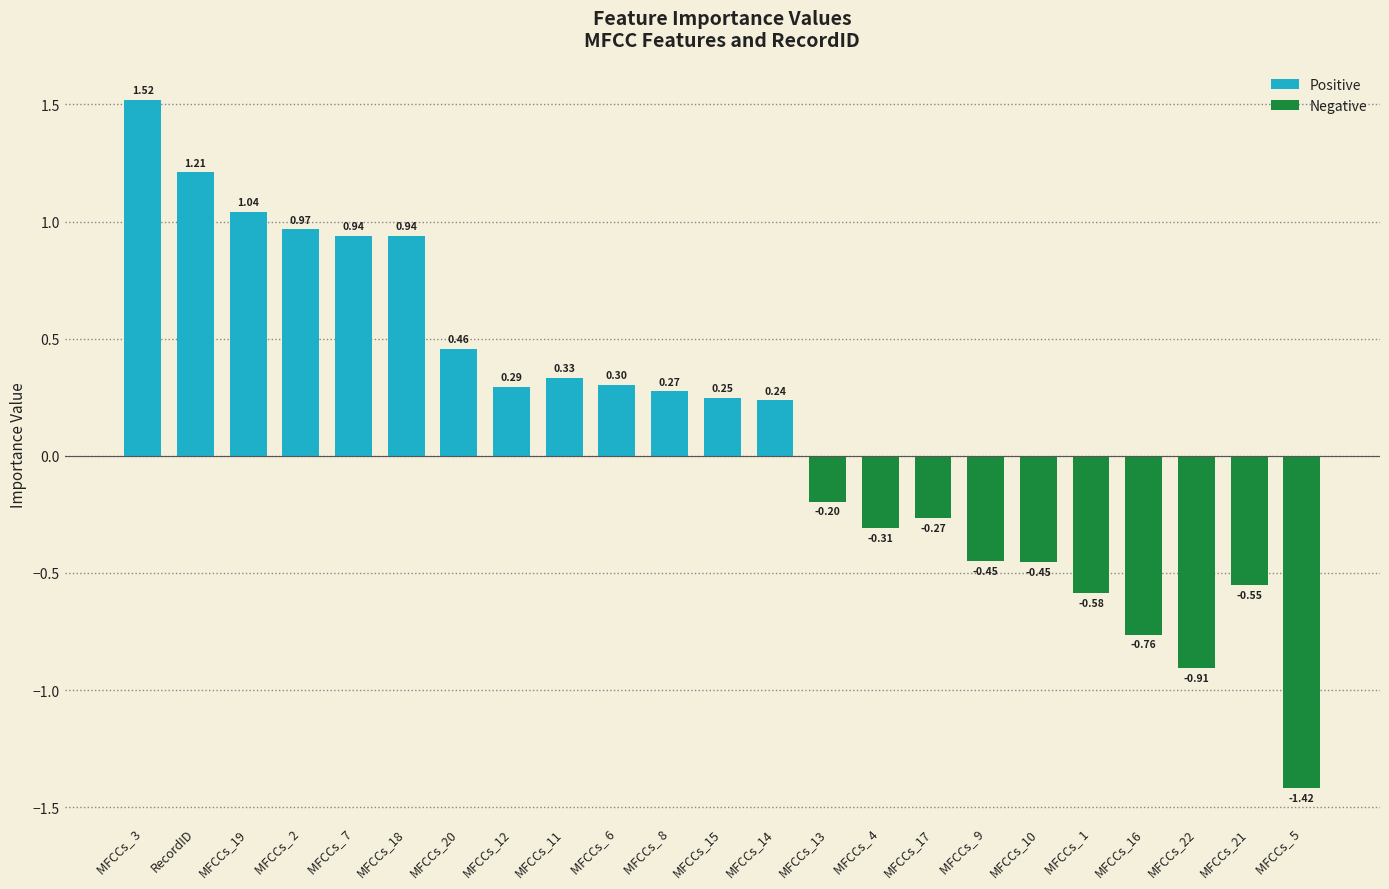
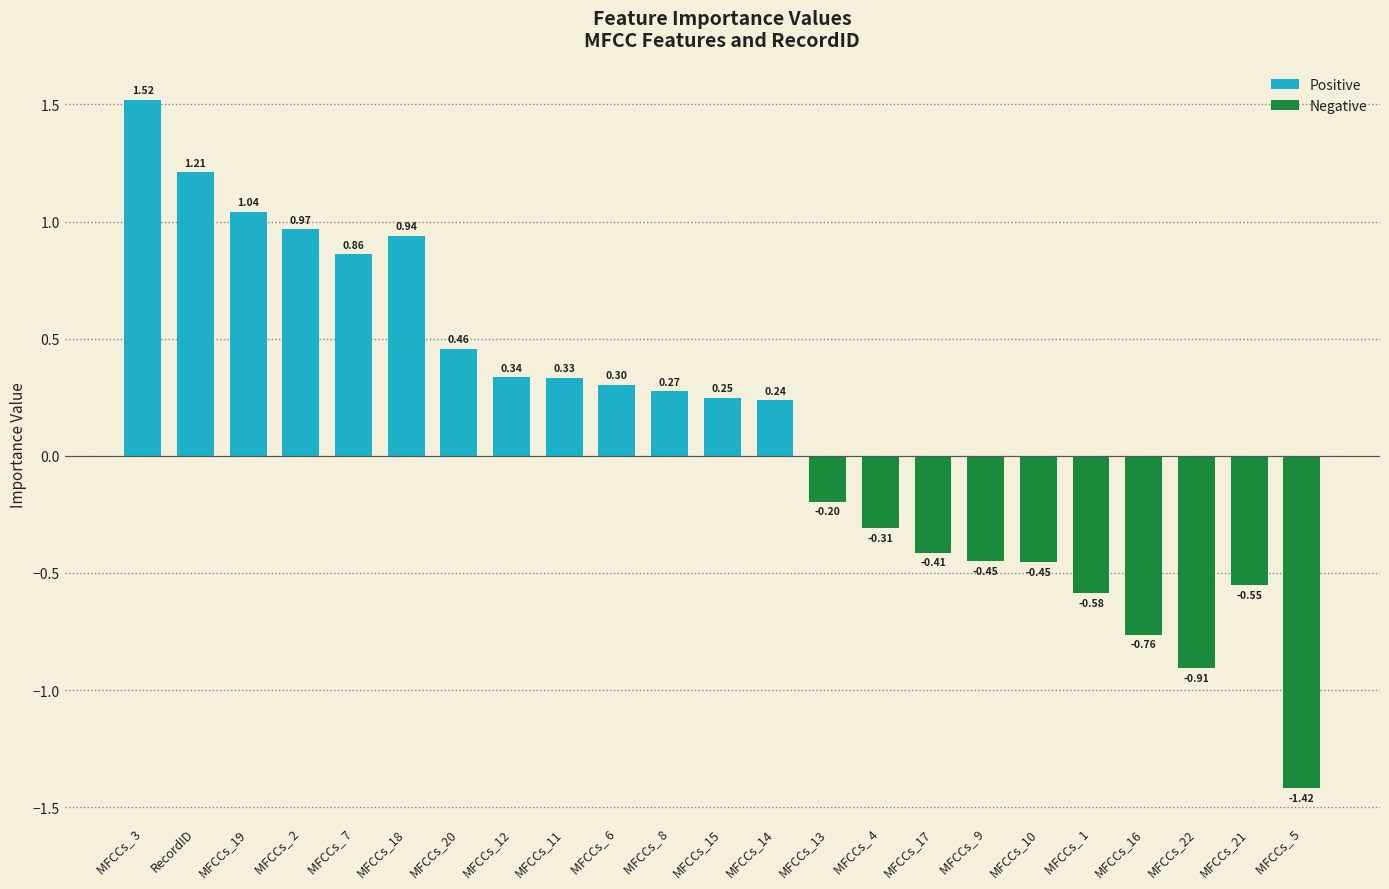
MFCCs_ 7: 0.94 -> 0.86
MFCCs_12: 0.29 -> 0.34
MFCCs_17: -0.27 -> -0.41
